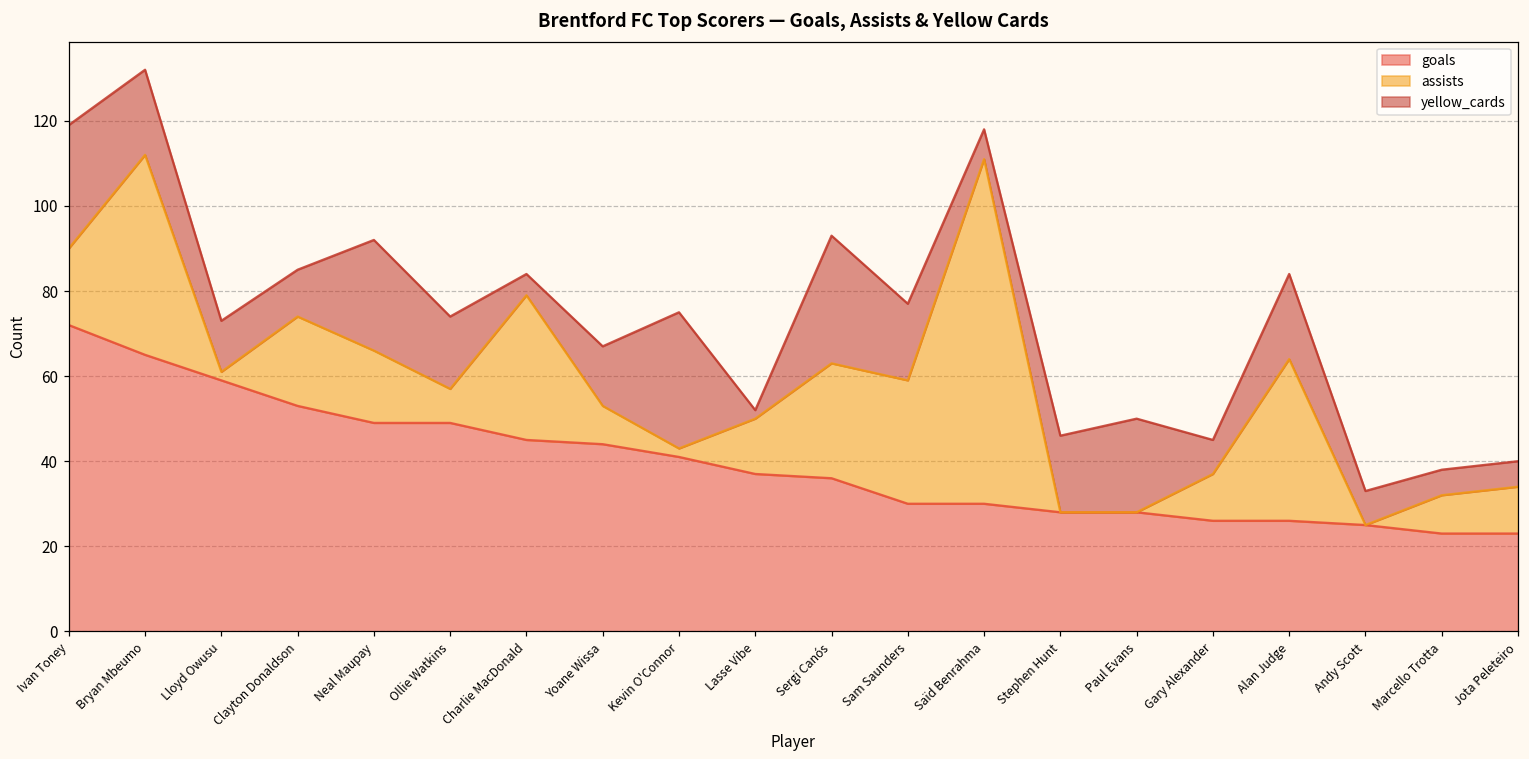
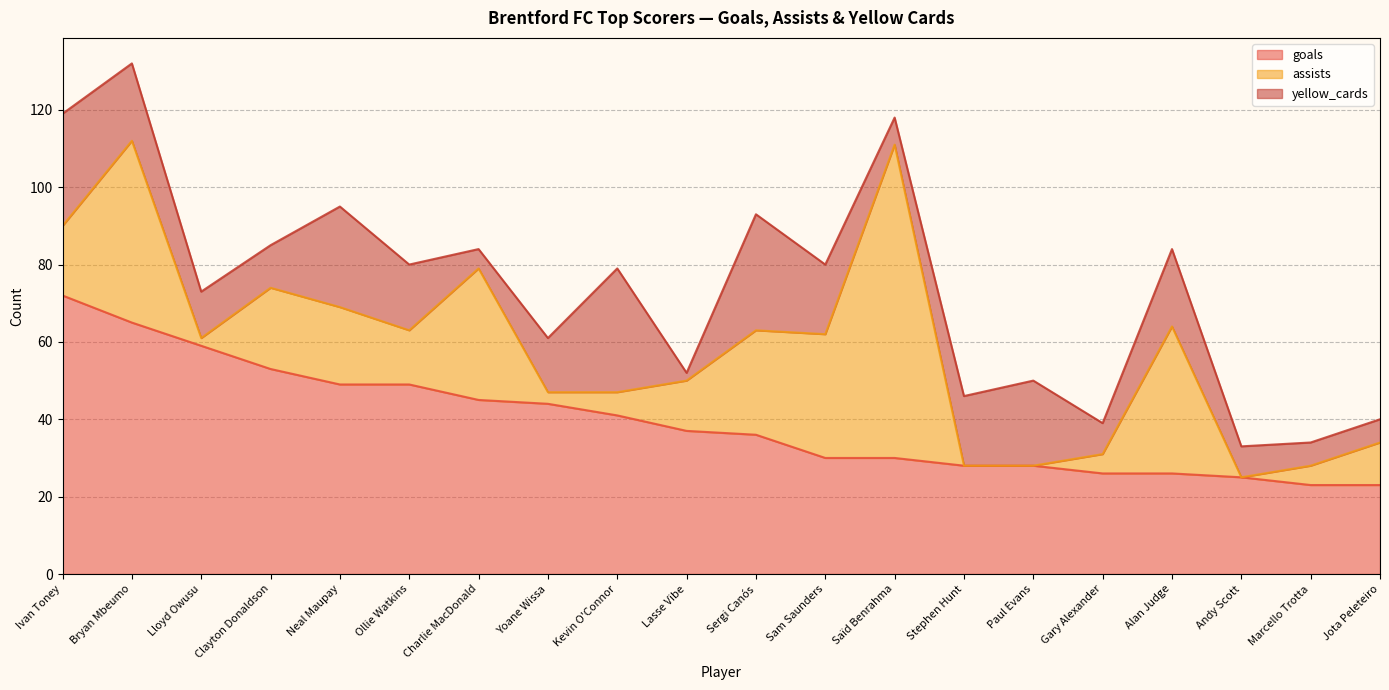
assists, Neal Maupay: 17 -> 20
assists, Ollie Watkins: 8 -> 14
assists, Yoane Wissa: 9 -> 3
assists, Kevin O'Connor: 2 -> 6
assists, Sam Saunders: 29 -> 32
assists, Gary Alexander: 11 -> 5
assists, Marcello Trotta: 9 -> 5
